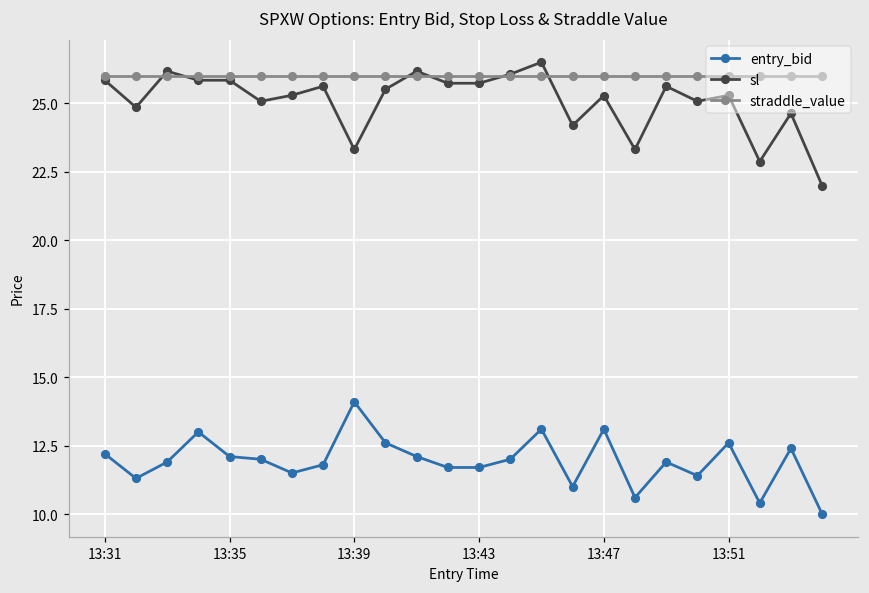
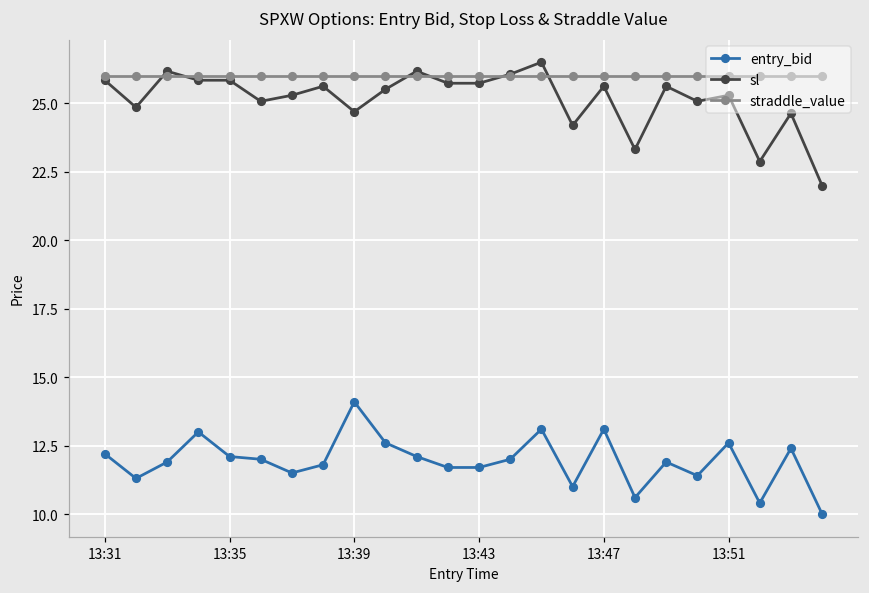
sl, 13:39: 23.3 -> 24.7
sl, 13:47: 25.3 -> 25.6
